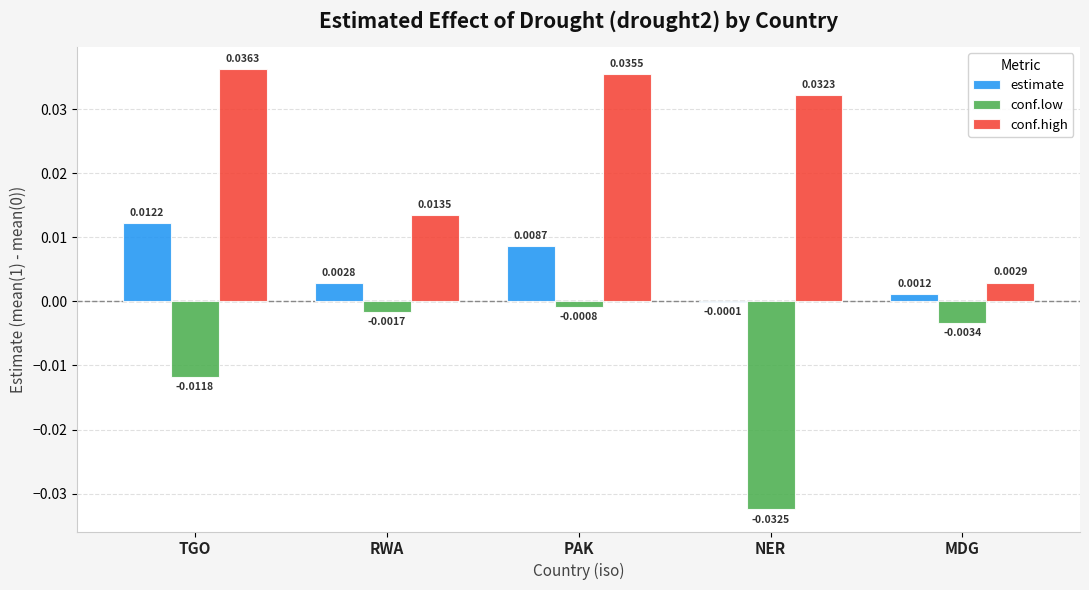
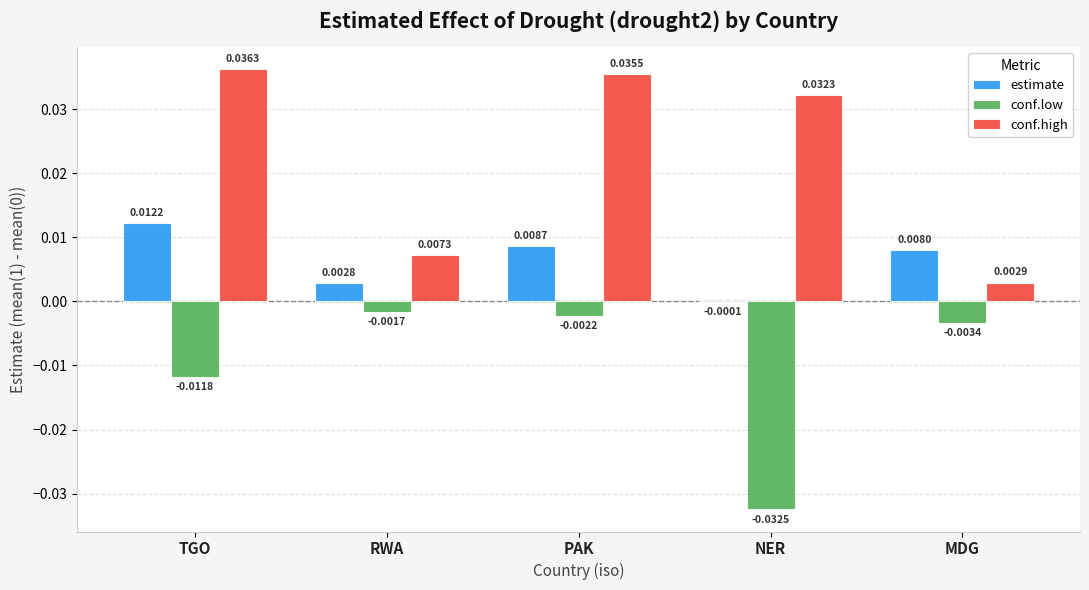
conf.high, RWA: 0.0135 -> 0.0073
conf.low, PAK: -0.0008 -> -0.0022
estimate, MDG: 0.0012 -> 0.0080
